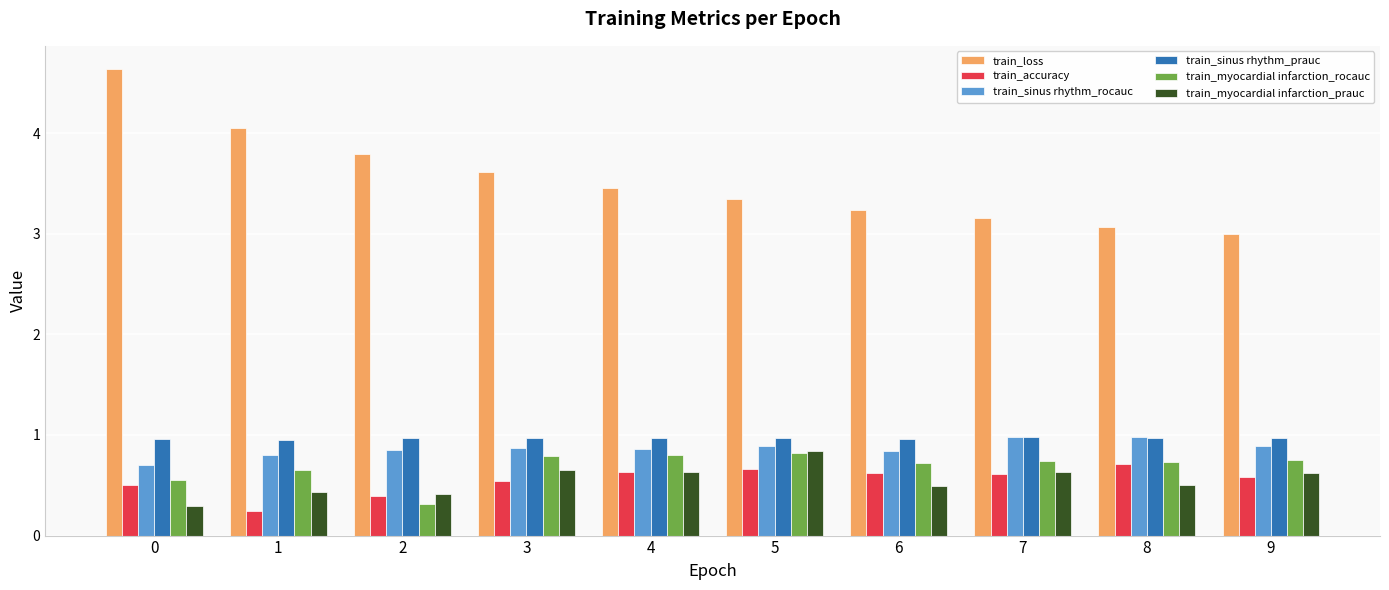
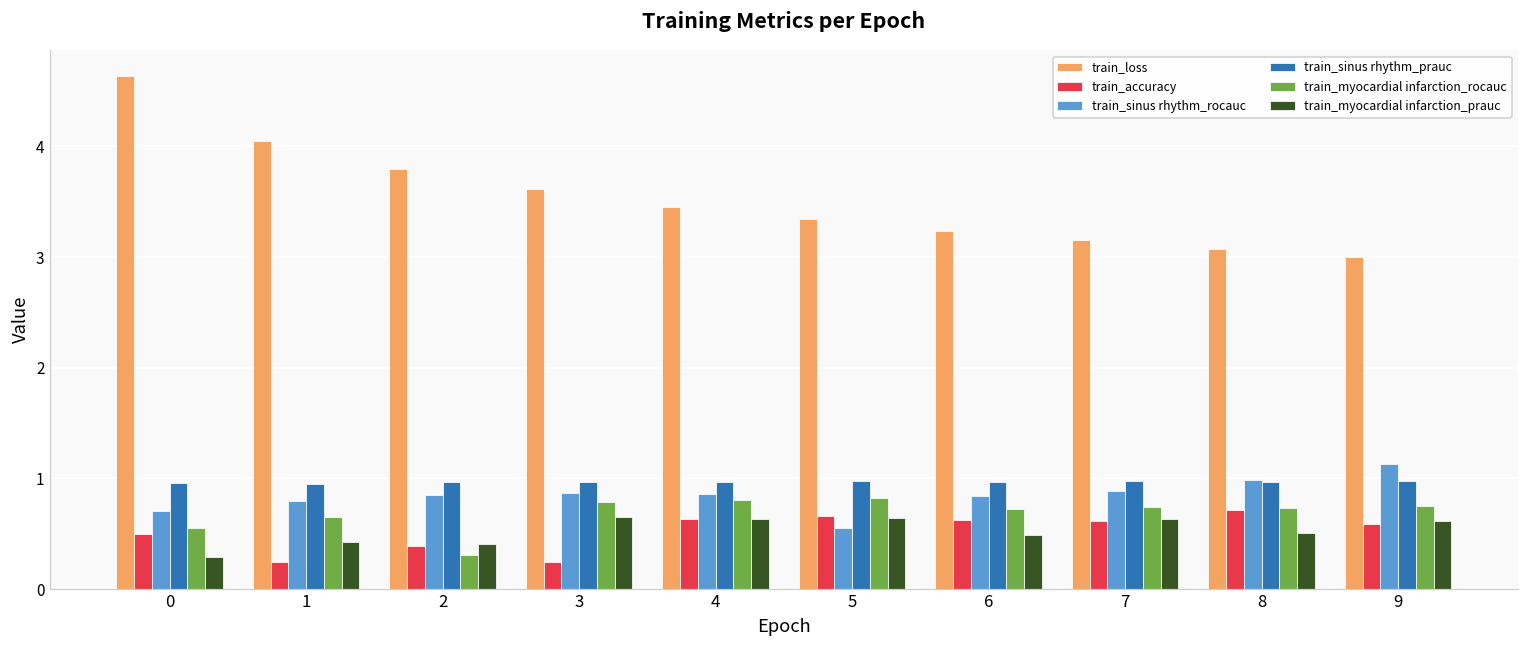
train_accuracy, 3: 0.54 -> 0.25
train_sinus rhythm_rocauc, 5: 0.89 -> 0.55
train_myocardial infarction_prauc, 5: 0.84 -> 0.65
train_sinus rhythm_rocauc, 7: 0.98 -> 0.89
train_sinus rhythm_rocauc, 9: 0.89 -> 1.13
